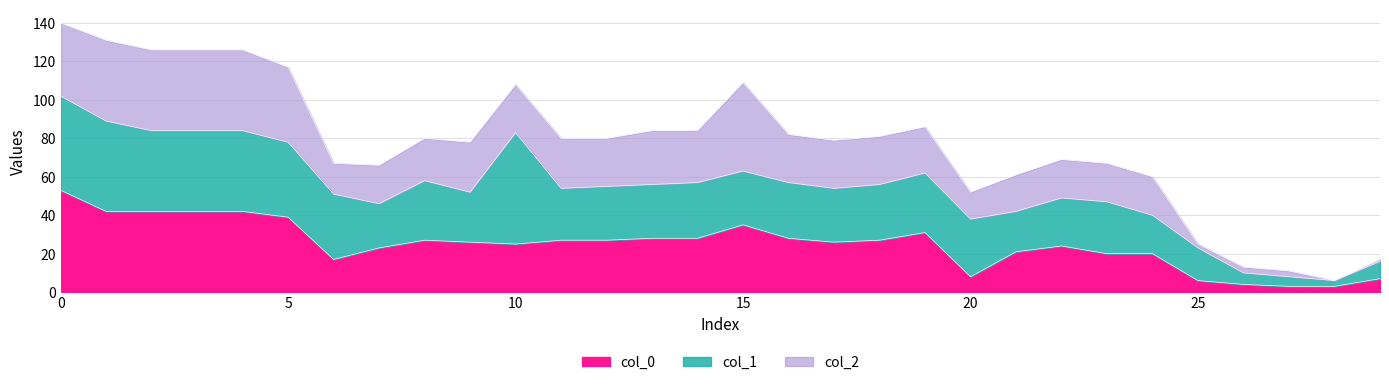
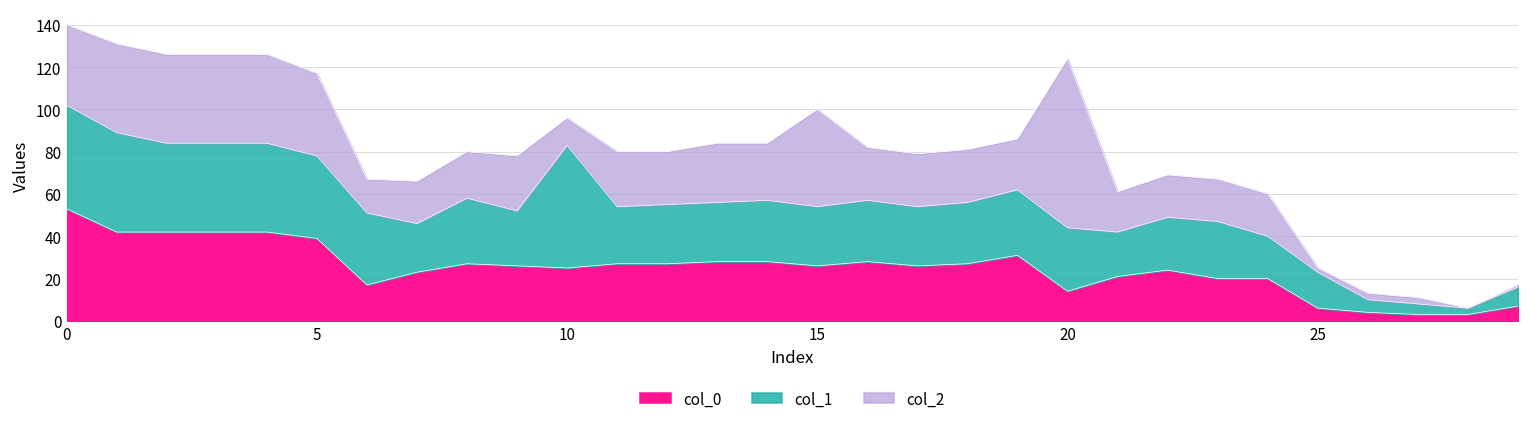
col_2, 10: 25 -> 13
col_0, 15: 35 -> 26
col_0, 20: 8 -> 14
col_2, 20: 14 -> 80
